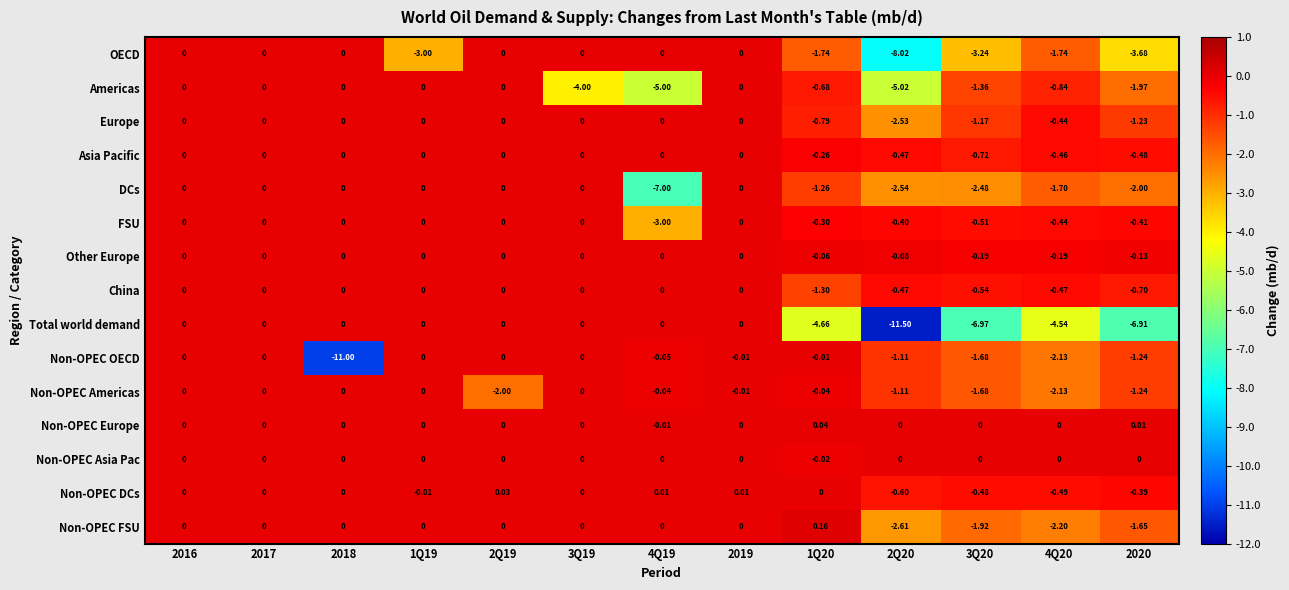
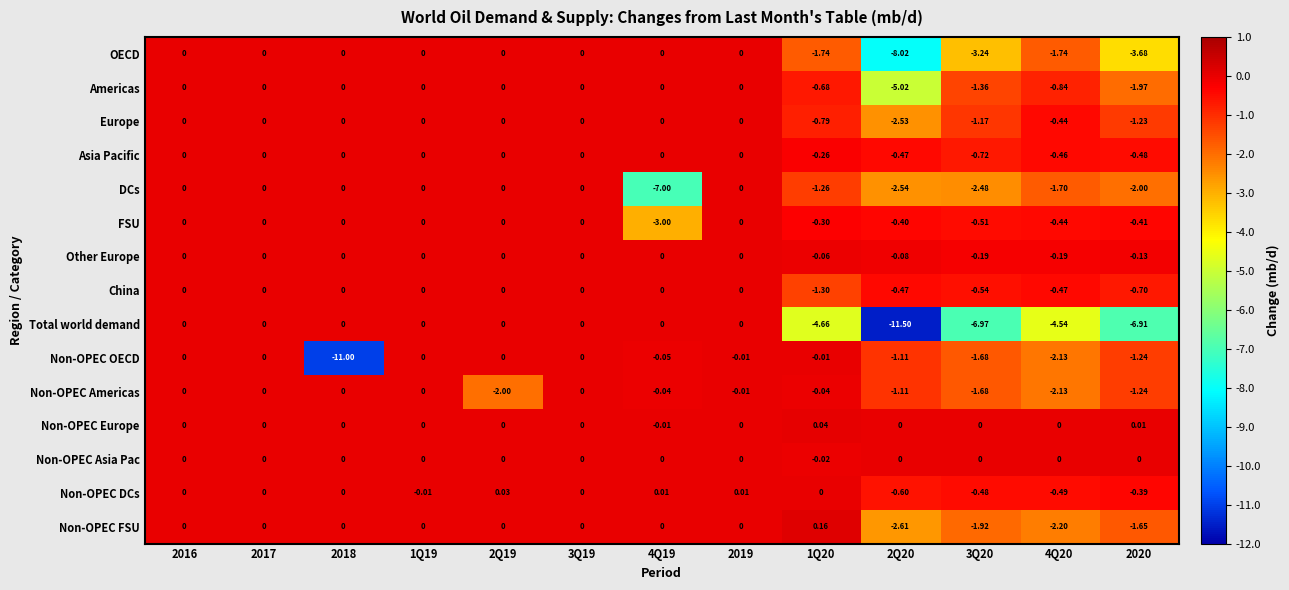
OECD, 1Q19: -3.00 -> 0
Americas, 3Q19: -4.00 -> 0
Americas, 4Q19: -5.00 -> 0
